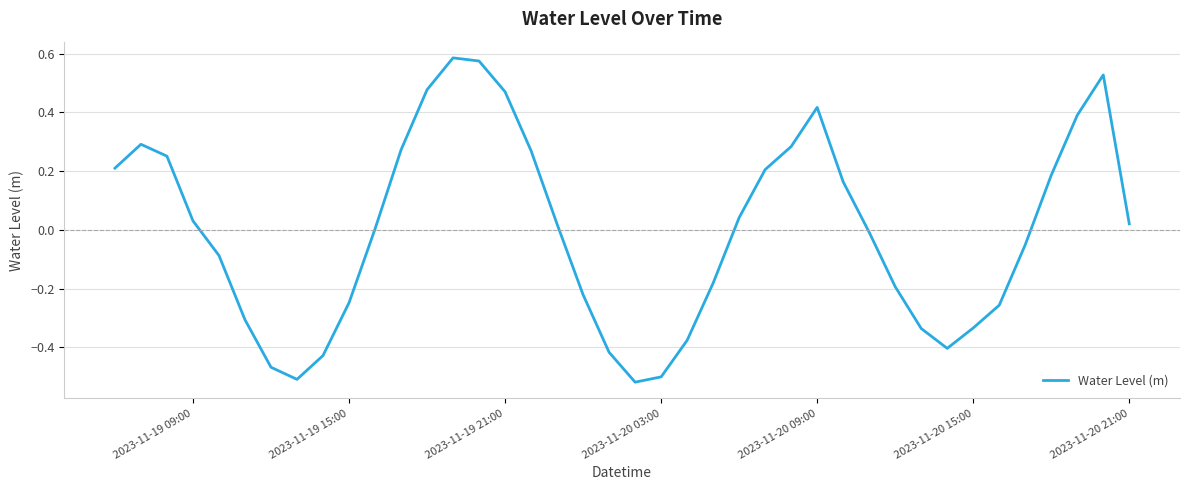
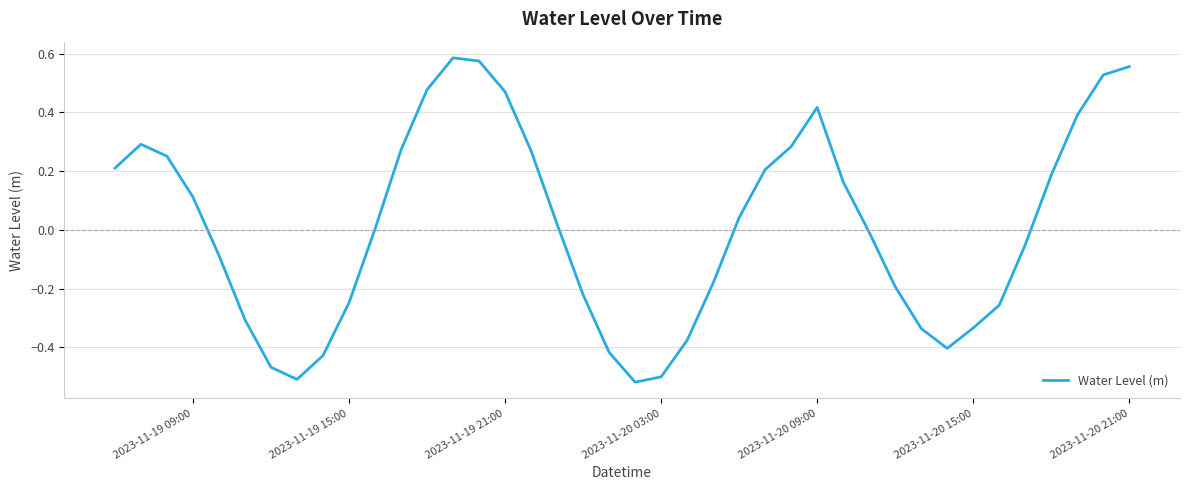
2023-11-19 09:00: 0.03 -> 0.11
2023-11-20 21:00: 0.02 -> 0.56
